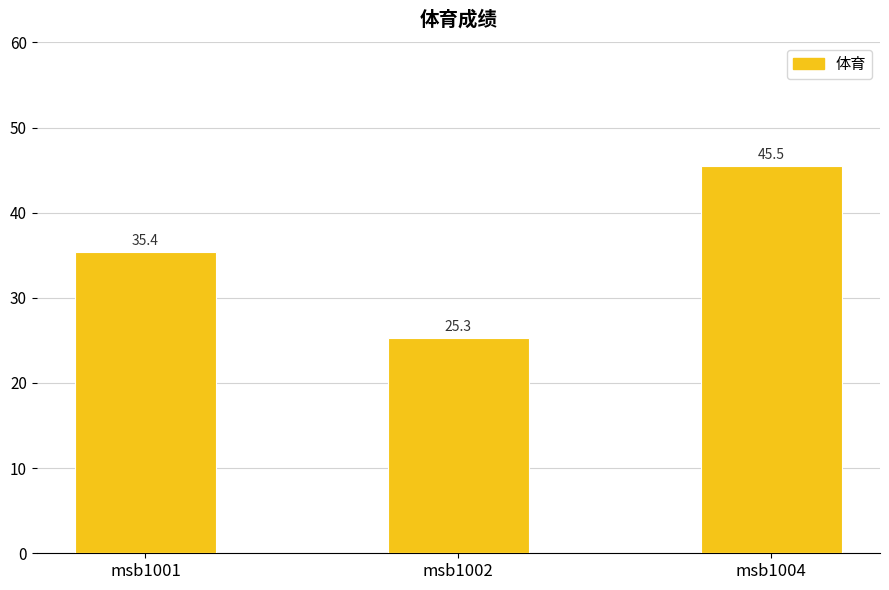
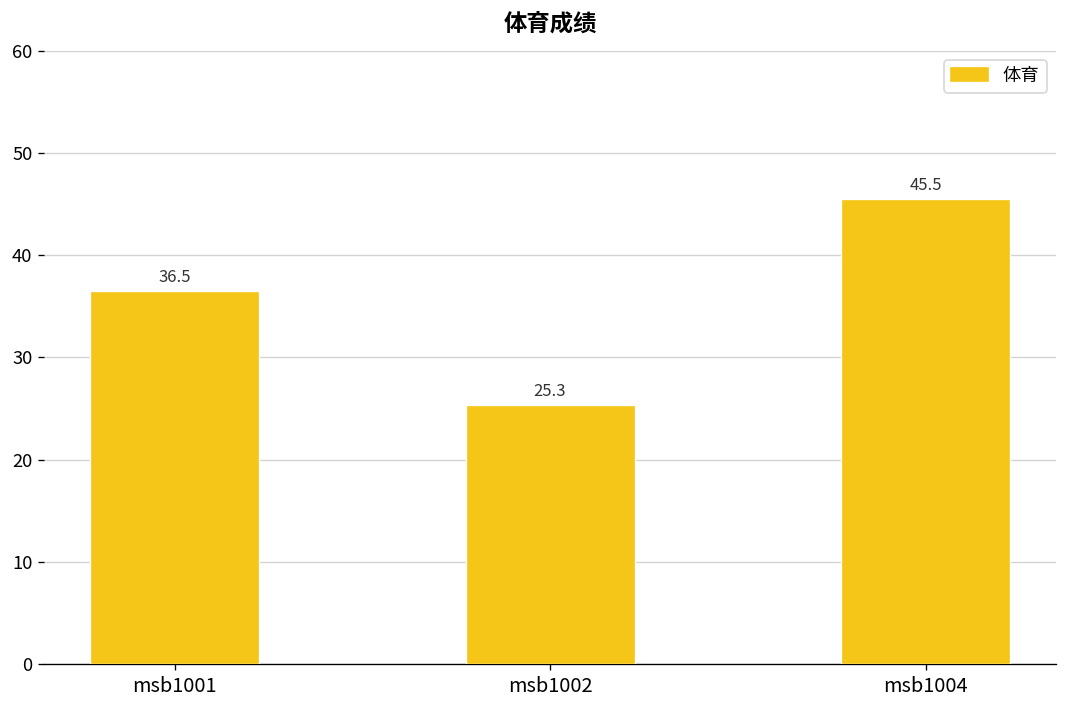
msb1001: 35.4 -> 36.5
